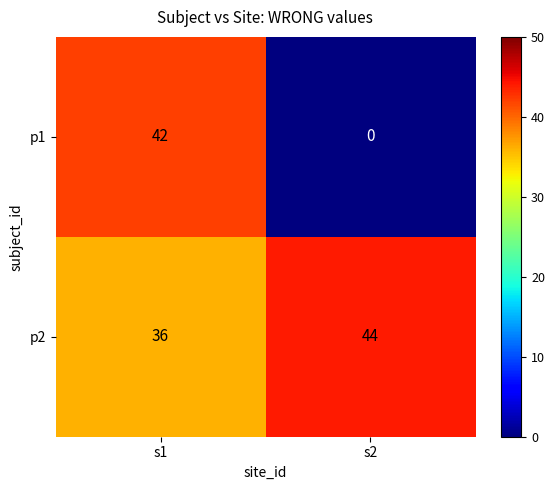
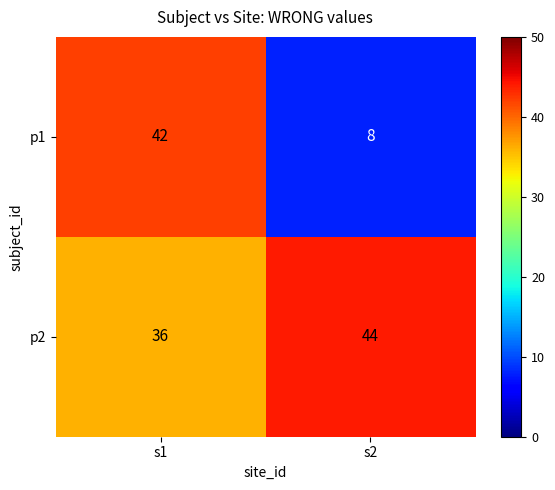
p1, s2: 0 -> 8
